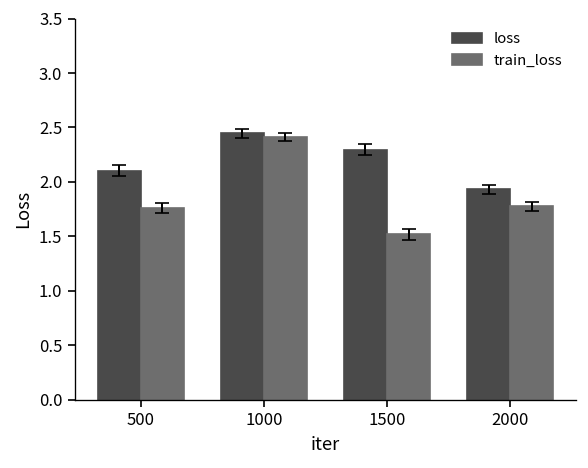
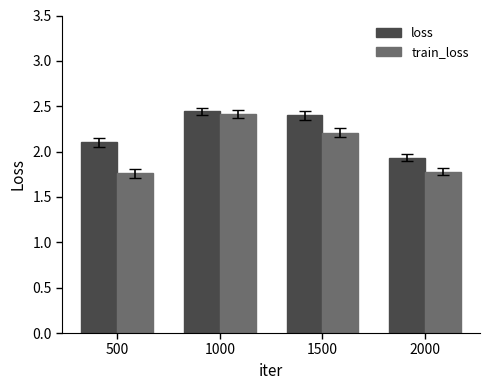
loss, 1500: 2.3 -> 2.4
train_loss, 1500: 1.5 -> 2.2
